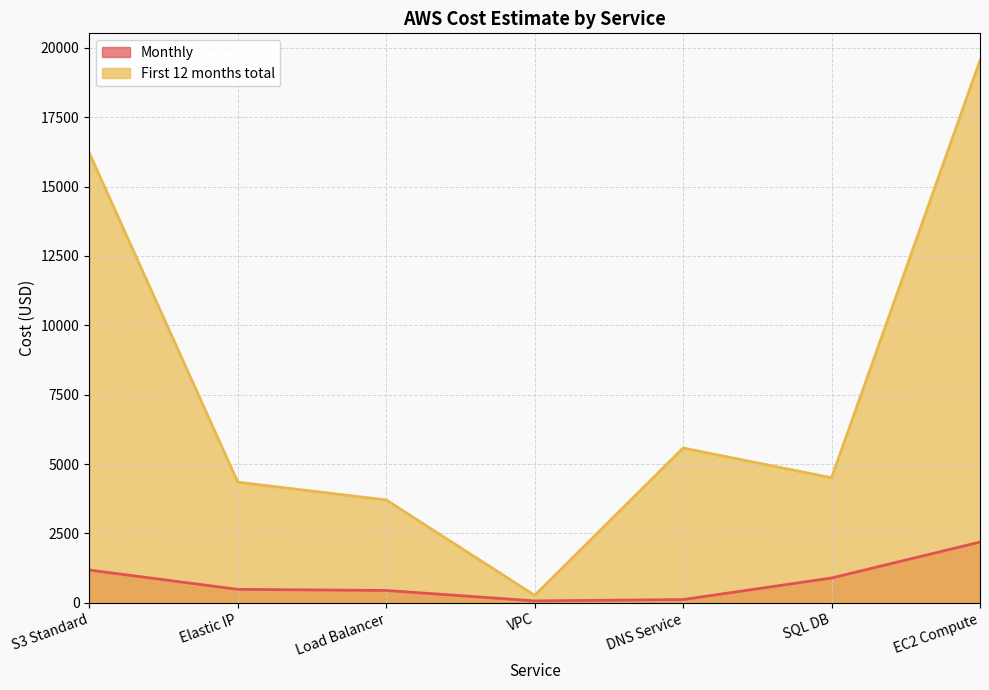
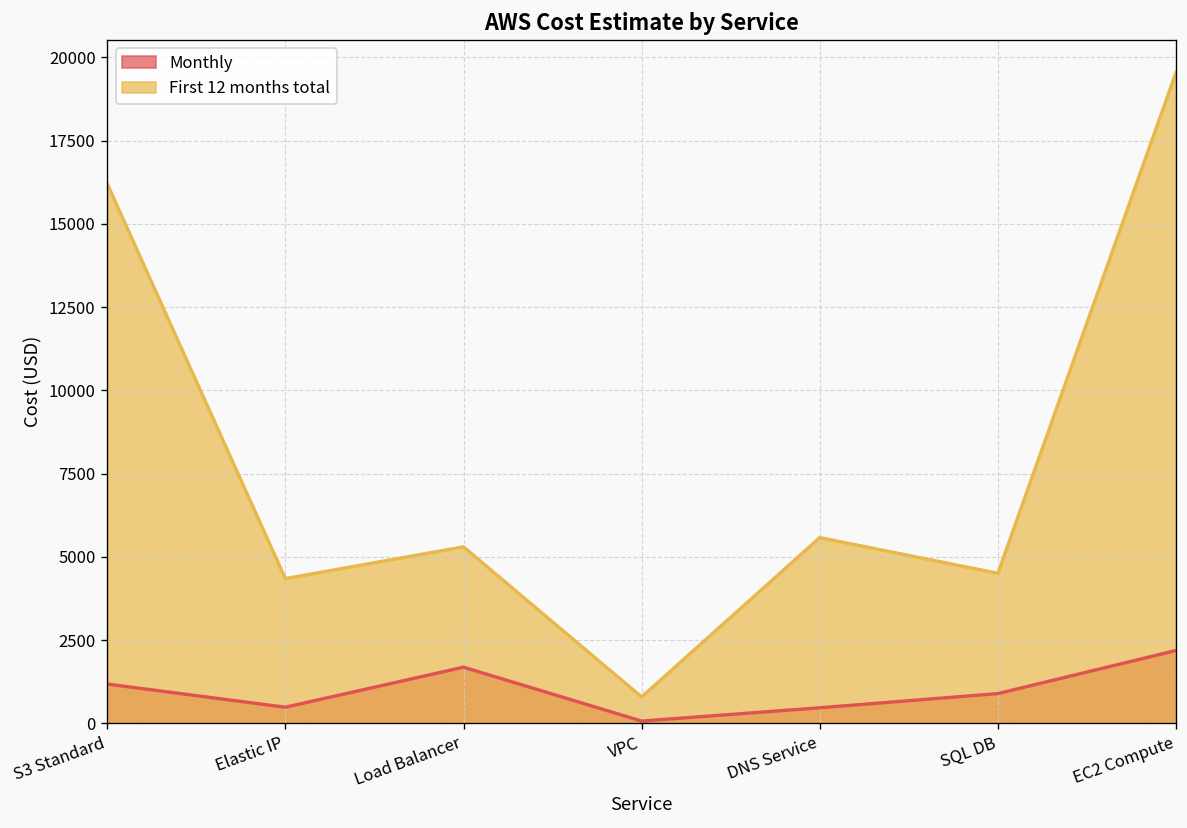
Monthly, Load Balancer: 400 -> 1700
First 12 months total, Load Balancer: 3700 -> 5300
First 12 months total, VPC: 300 -> 800
Monthly, DNS Service: 100 -> 500
